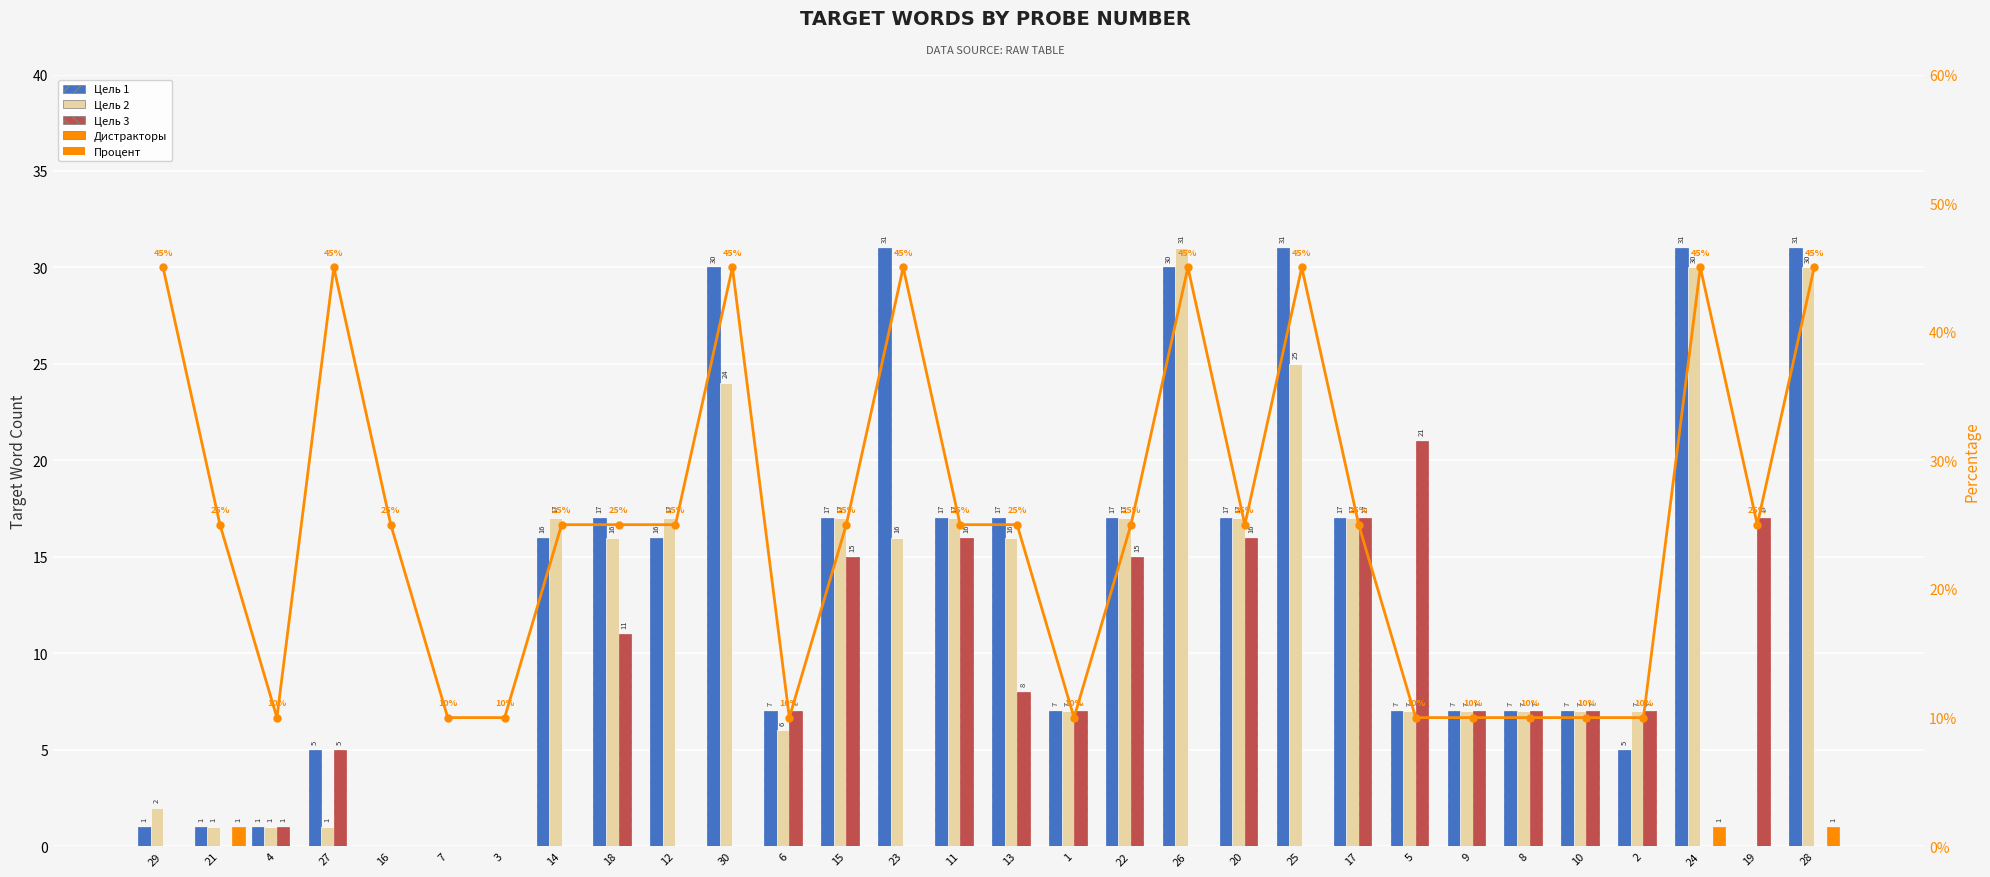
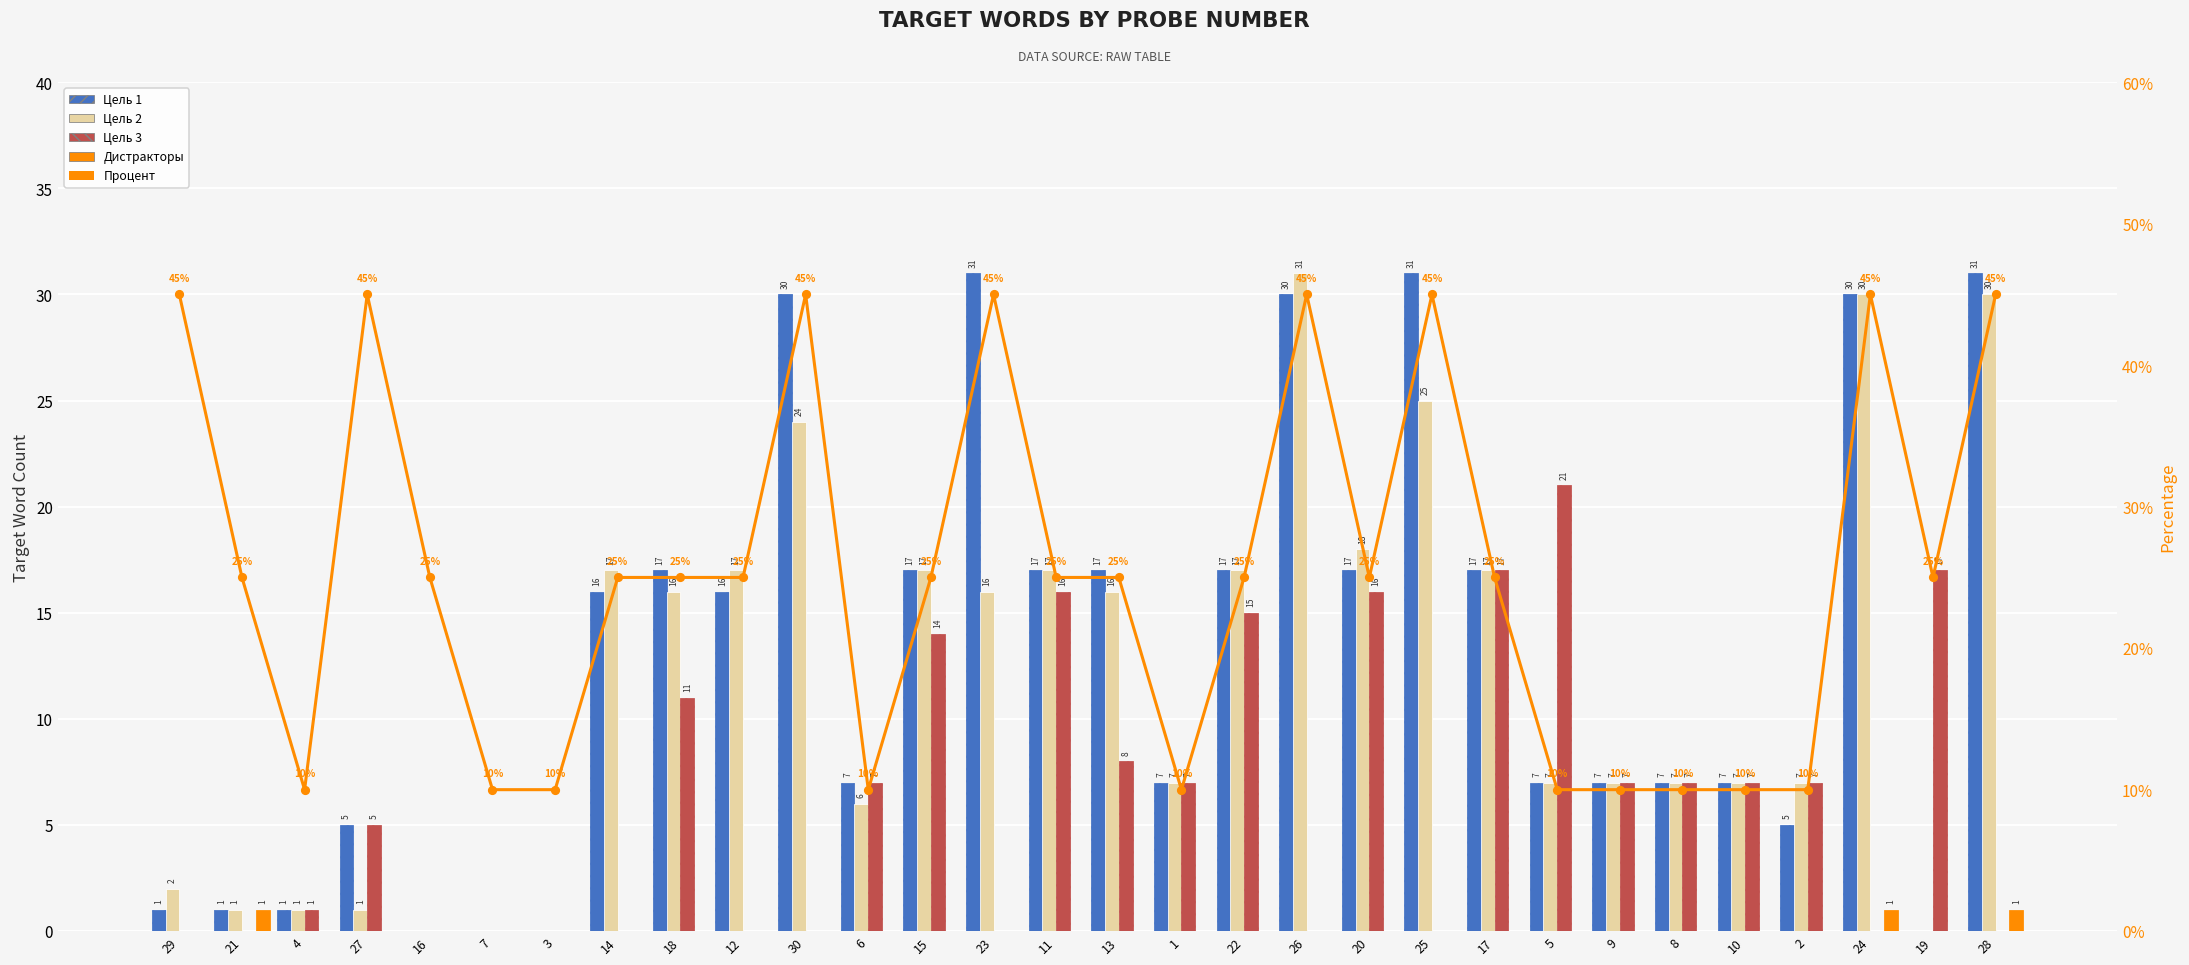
Цель 3, 15: 15 -> 14
Цель 2, 20: 17 -> 18
Цель 1, 24: 31 -> 30
